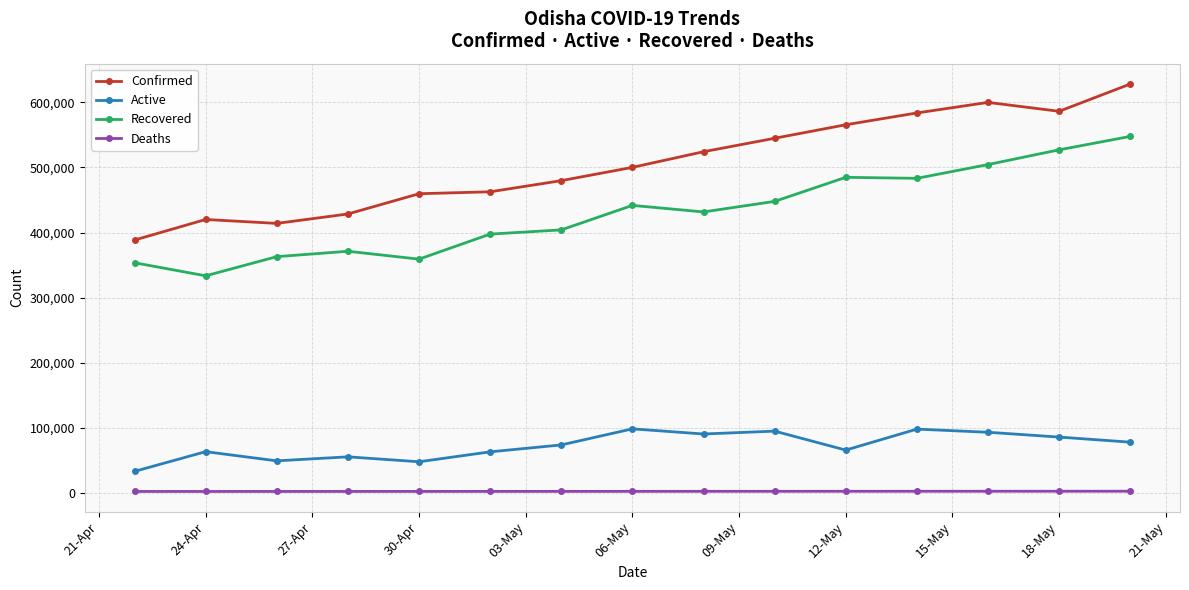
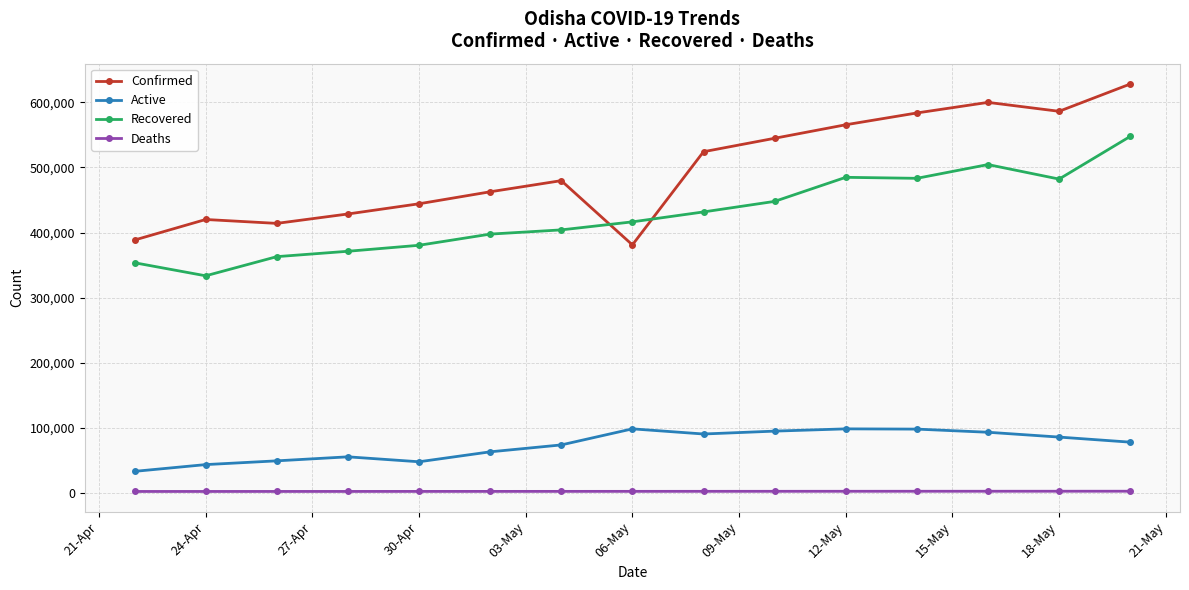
Active, 24-Apr: 60,000 -> 40,000
Confirmed, 30-Apr: 460,000 -> 440,000
Recovered, 30-Apr: 360,000 -> 380,000
Confirmed, 06-May: 500,000 -> 380,000
Recovered, 06-May: 440,000 -> 420,000
Active, 12-May: 70,000 -> 100,000
Recovered, 18-May: 530,000 -> 480,000
